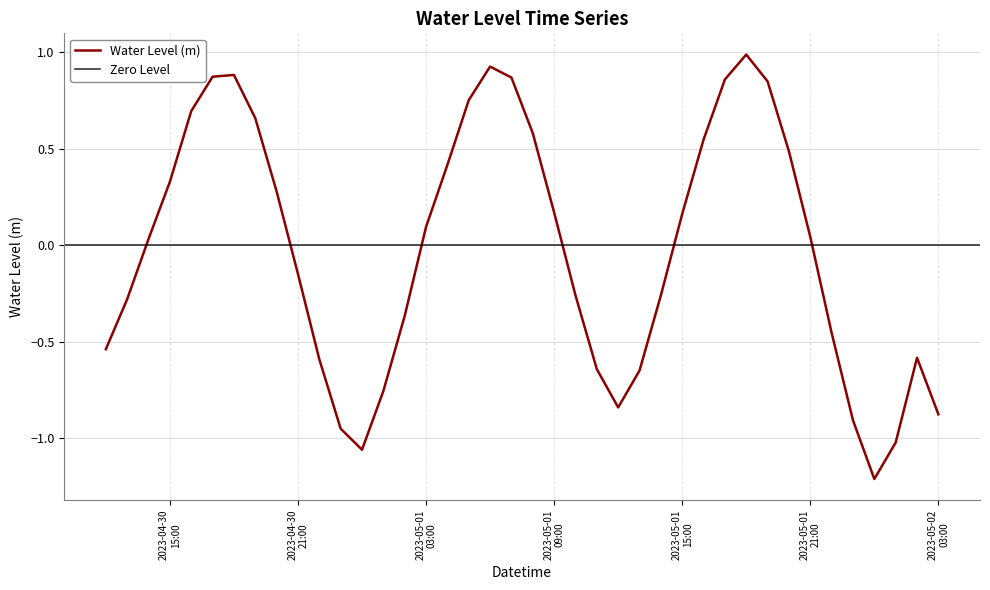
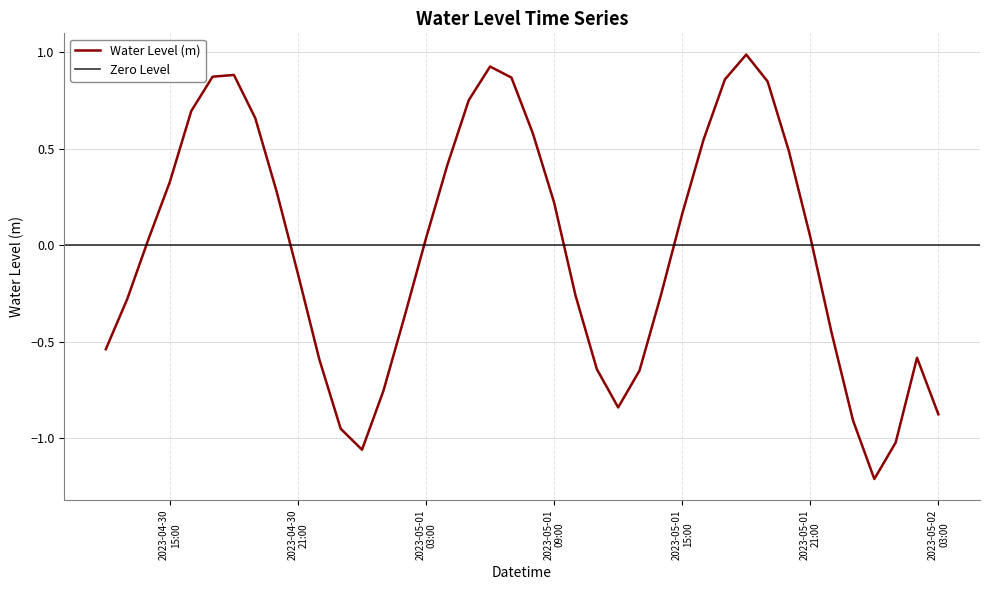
2023-05-01 03:00: 0.10 -> 0.04
2023-05-01 09:00: 0.17 -> 0.22
